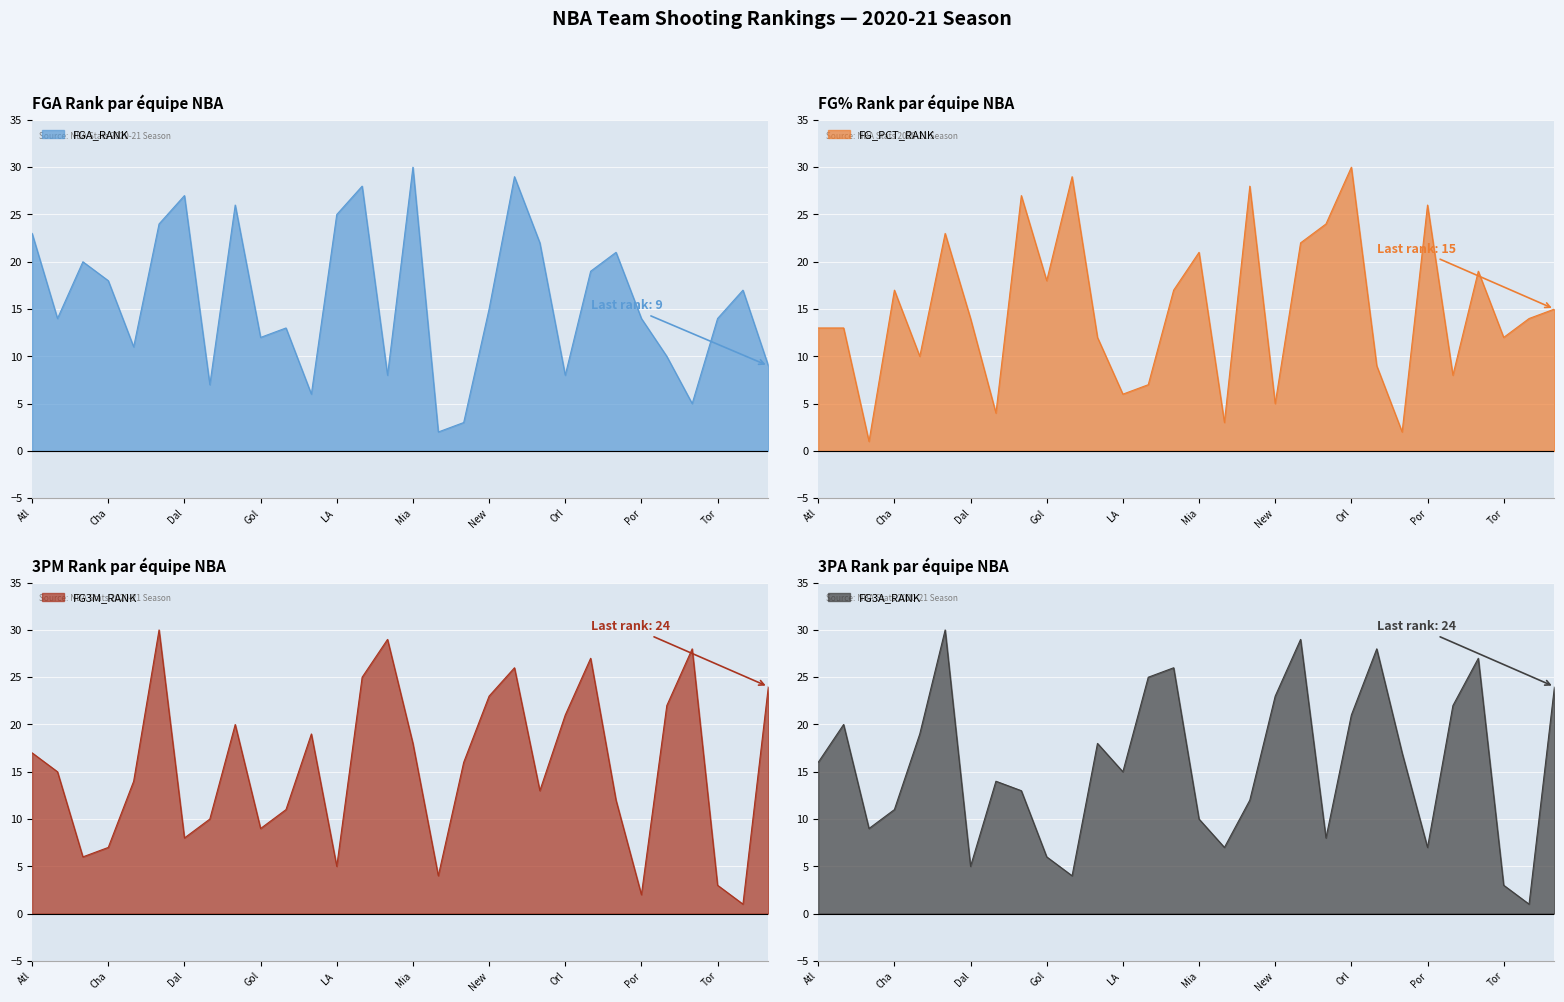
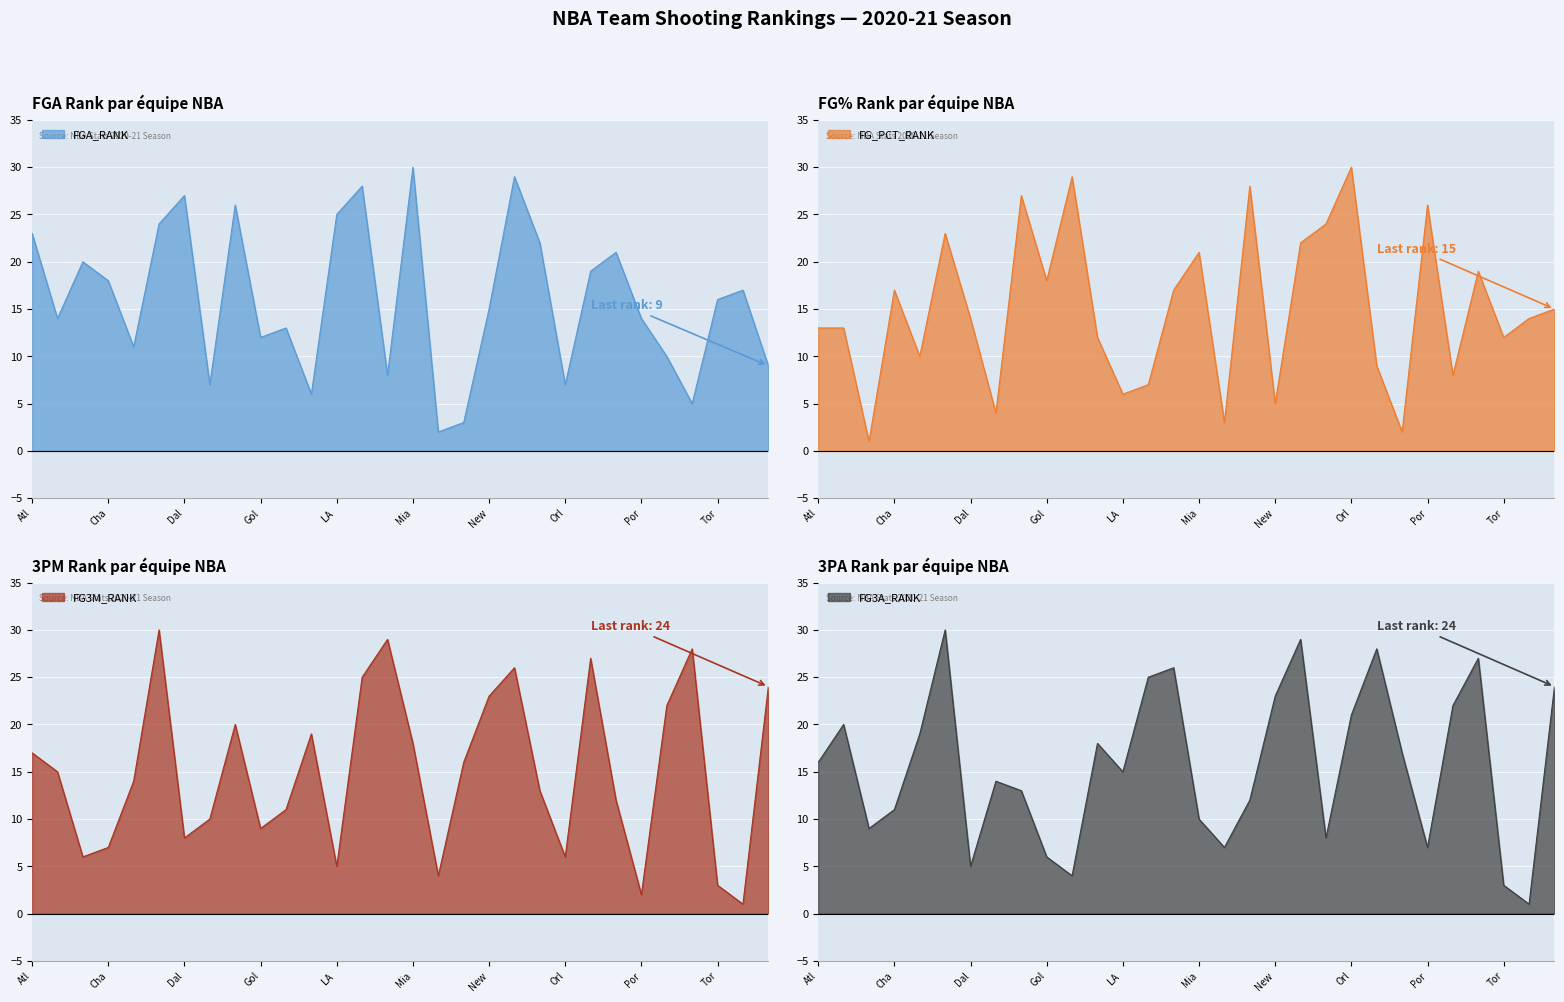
FGA Rank par équipe NBA, Orl: 8 -> 7
FGA Rank par équipe NBA, Tor: 14 -> 16
3PM Rank par équipe NBA, Orl: 21 -> 6
